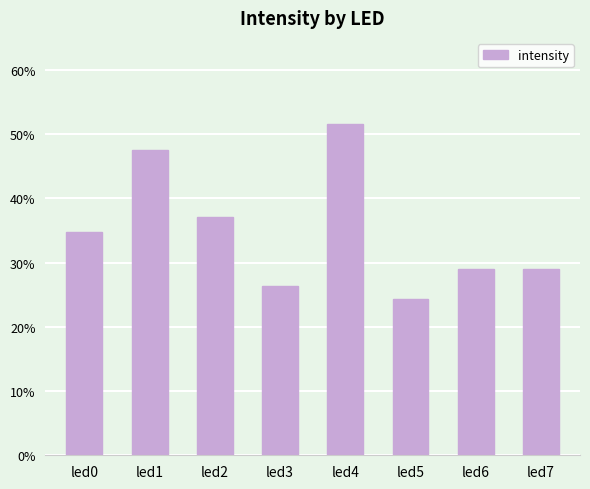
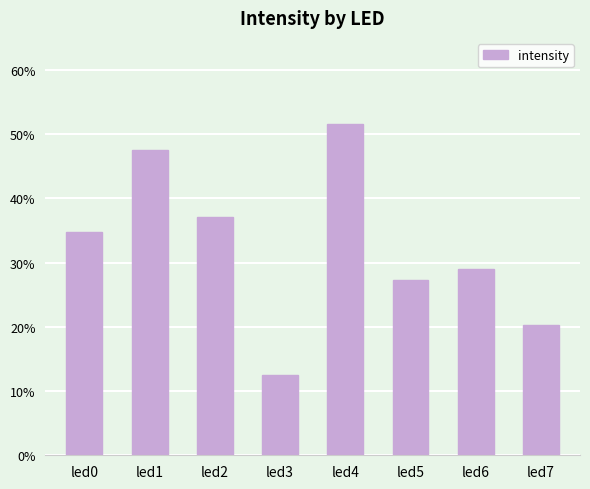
led3: 26% -> 13%
led5: 24% -> 27%
led7: 29% -> 20%
